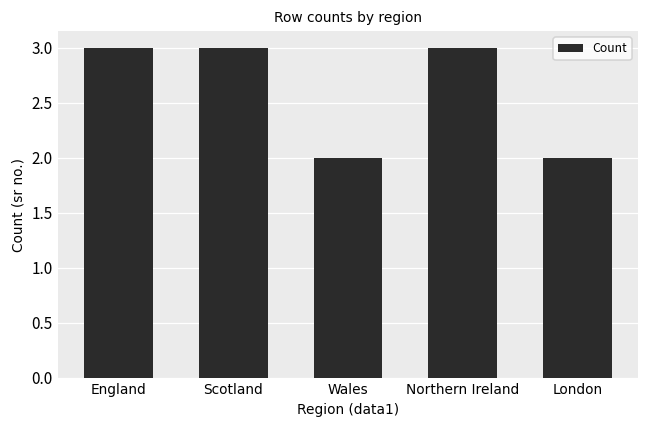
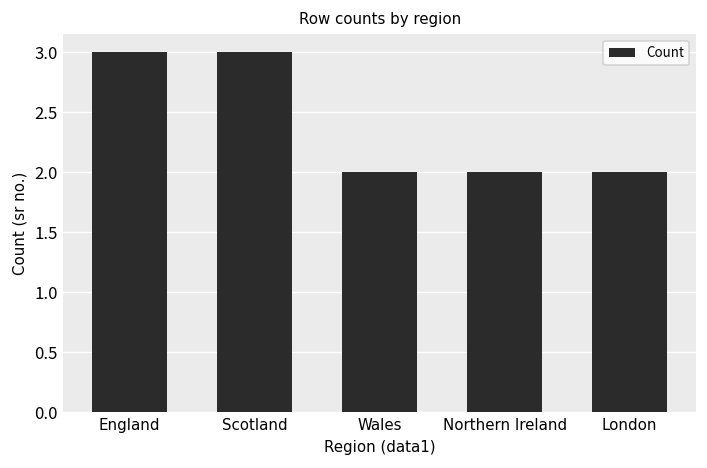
Northern Ireland: 3 -> 2
